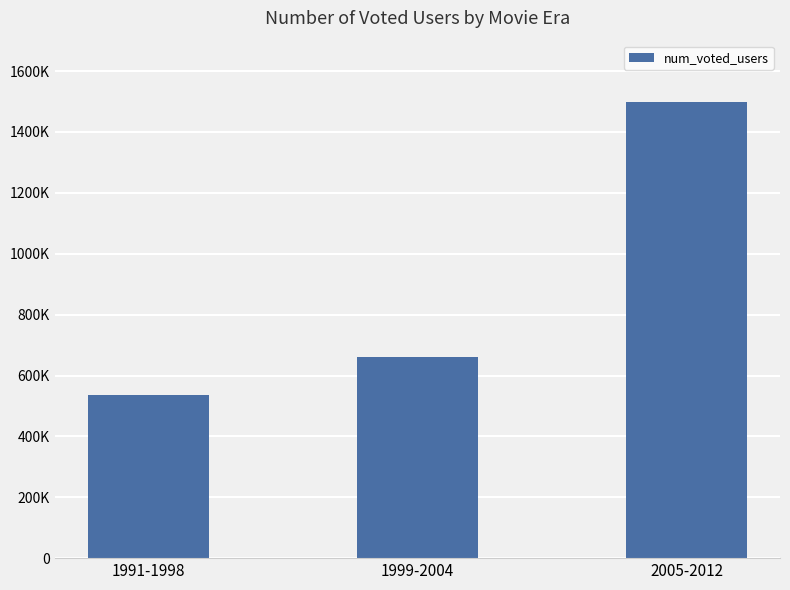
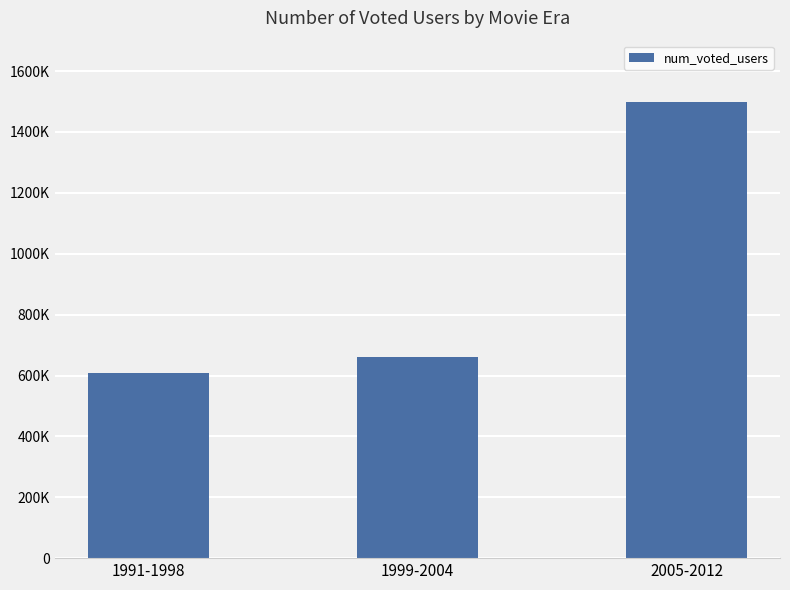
1991-1998: 540000 -> 610000
